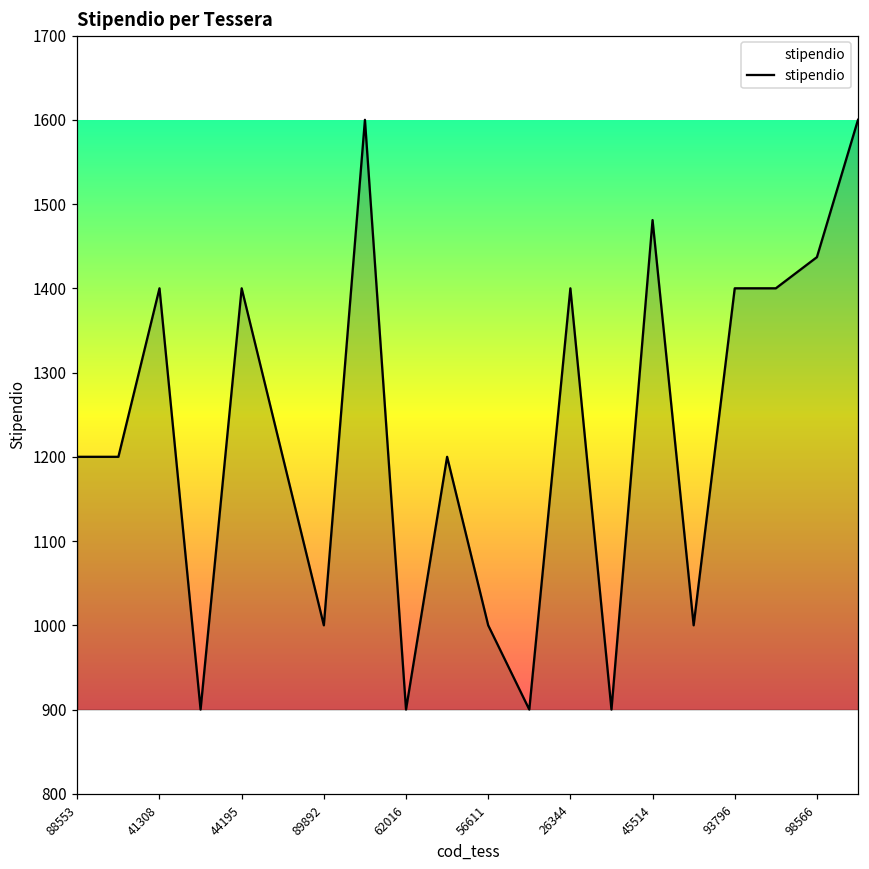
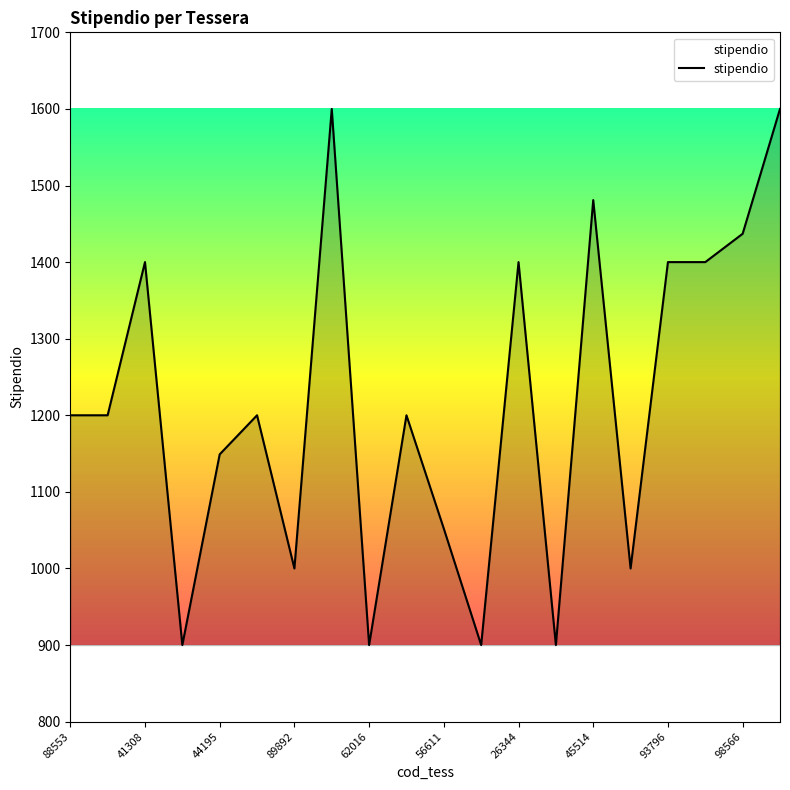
44195: 1400 -> 1150
56611: 1000 -> 1050
